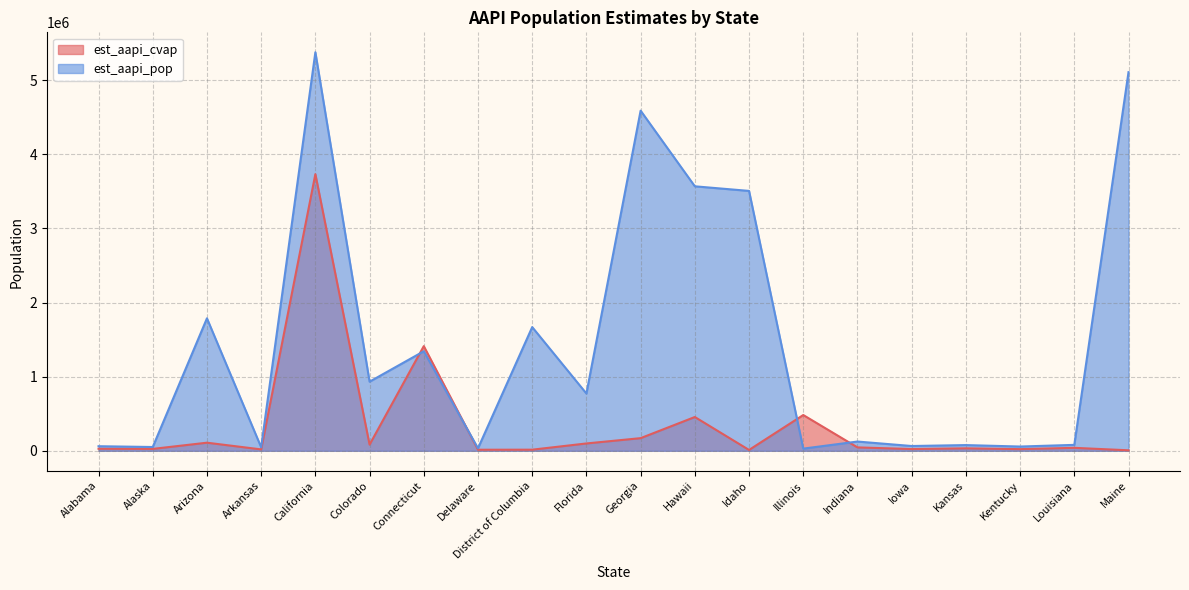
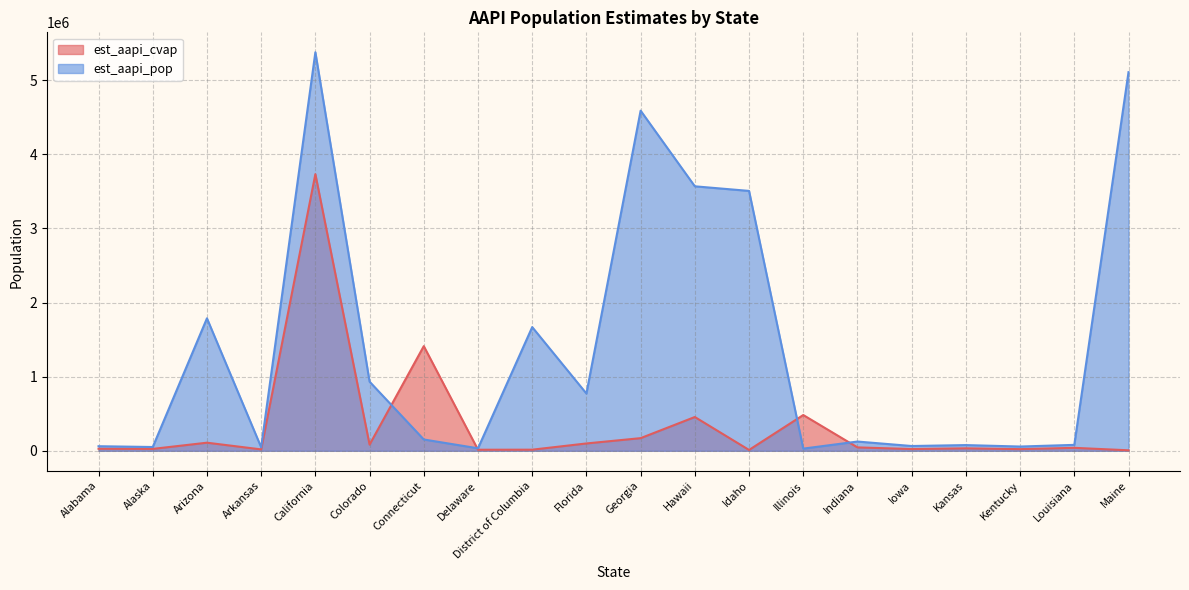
est_aapi_pop, Connecticut: 1300000 -> 200000
